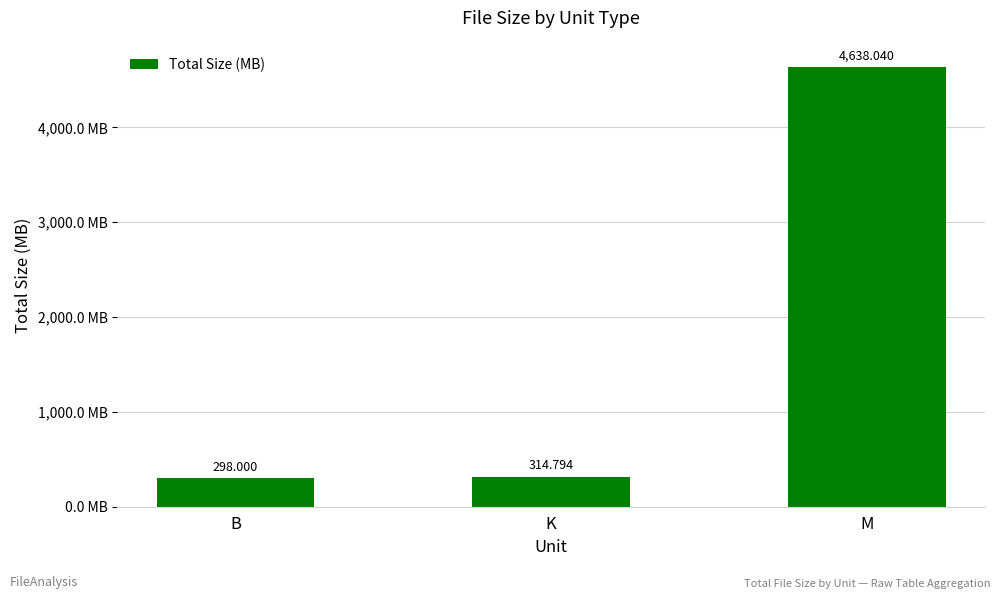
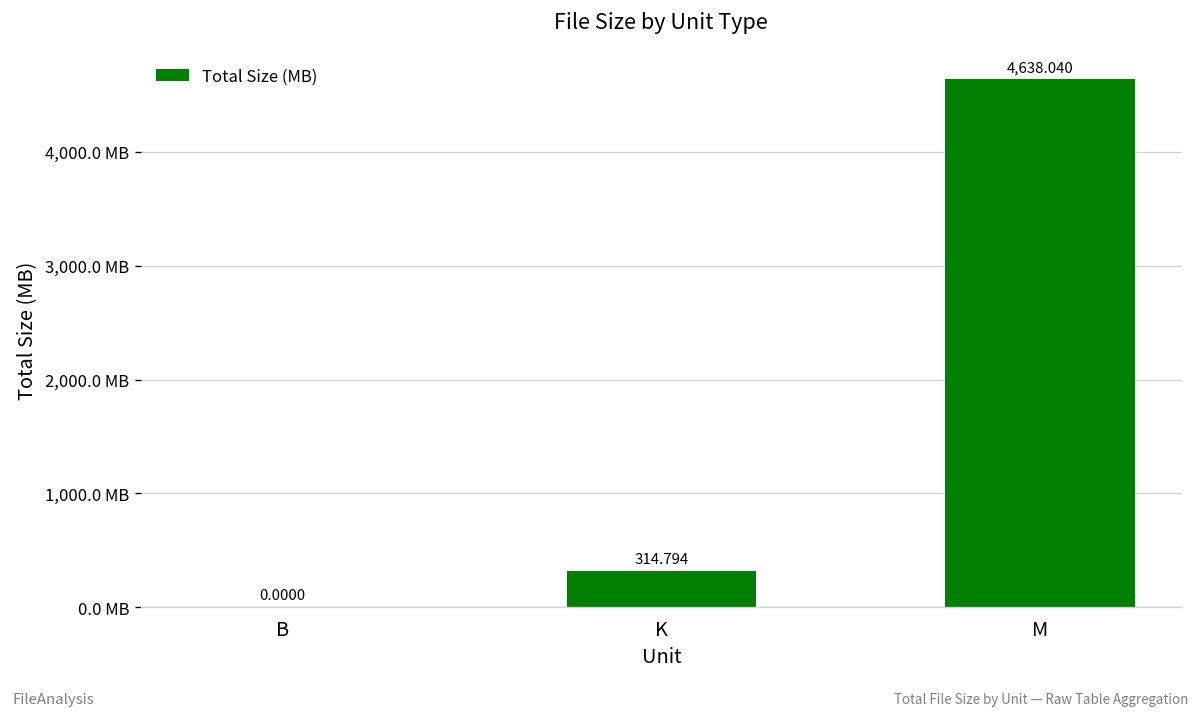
B: 298.000 -> 0.0000
